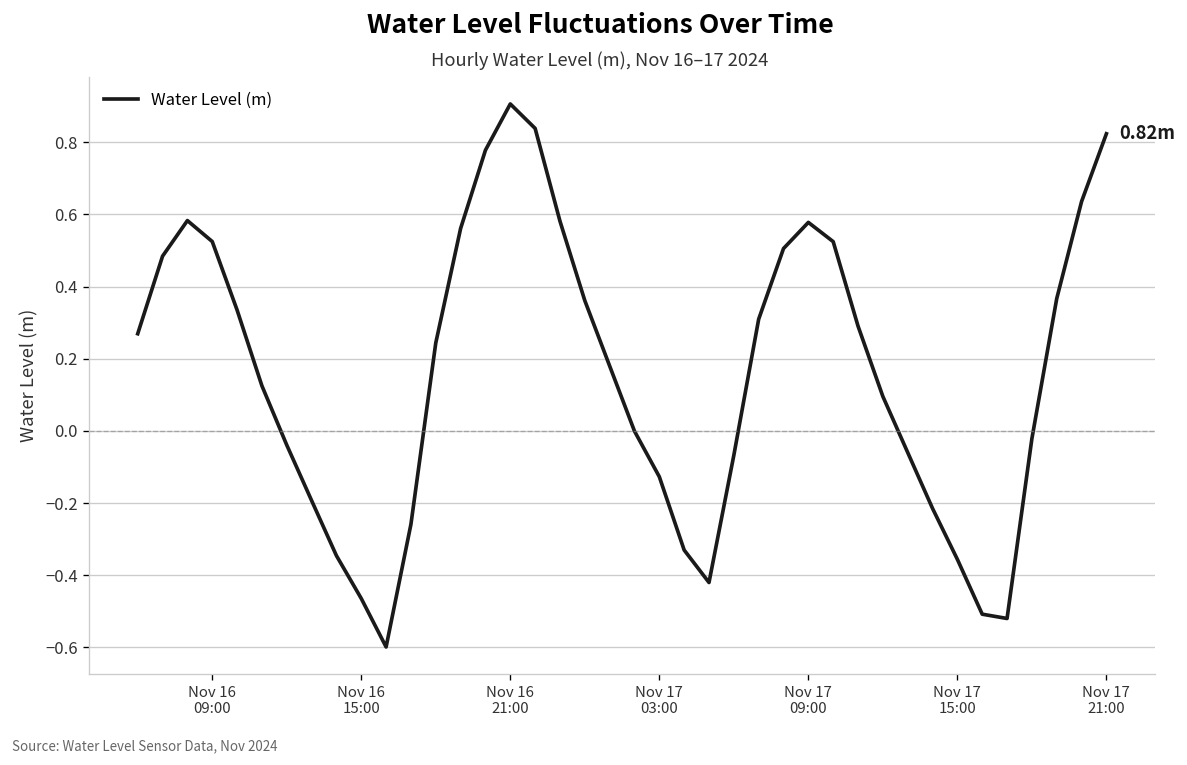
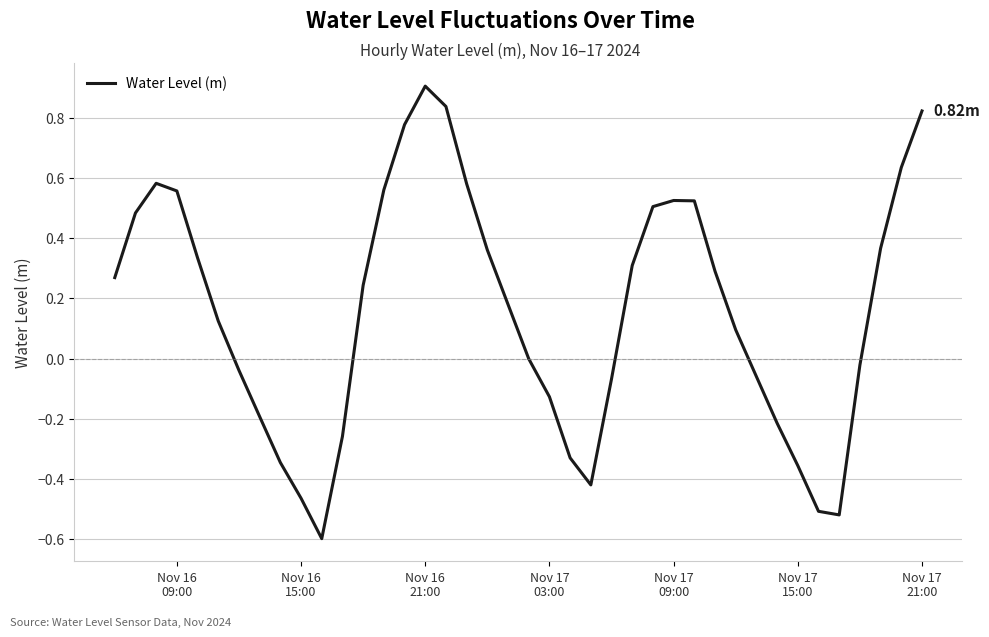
Nov 16 09:00: 0.52 -> 0.56
Nov 17 09:00: 0.58 -> 0.53
